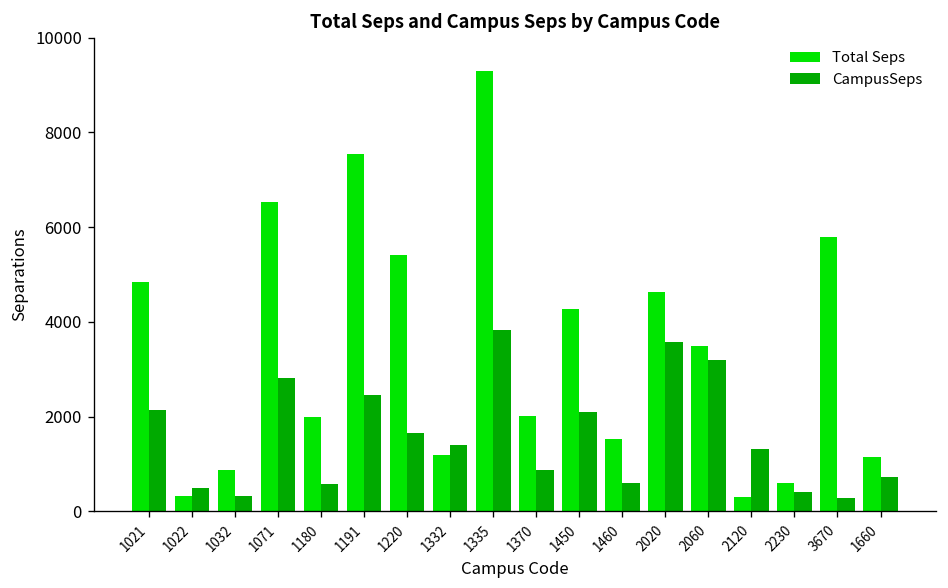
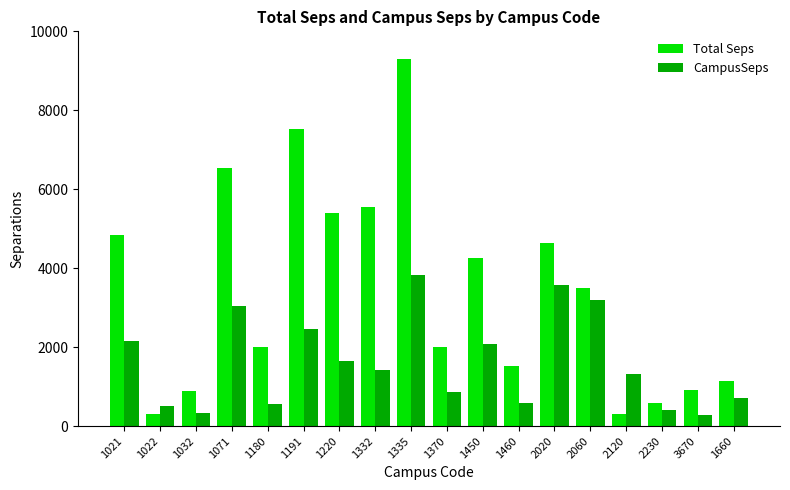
CampusSeps, 1071: 2800 -> 3000
Total Seps, 1332: 1200 -> 5500
Total Seps, 3670: 5800 -> 900
